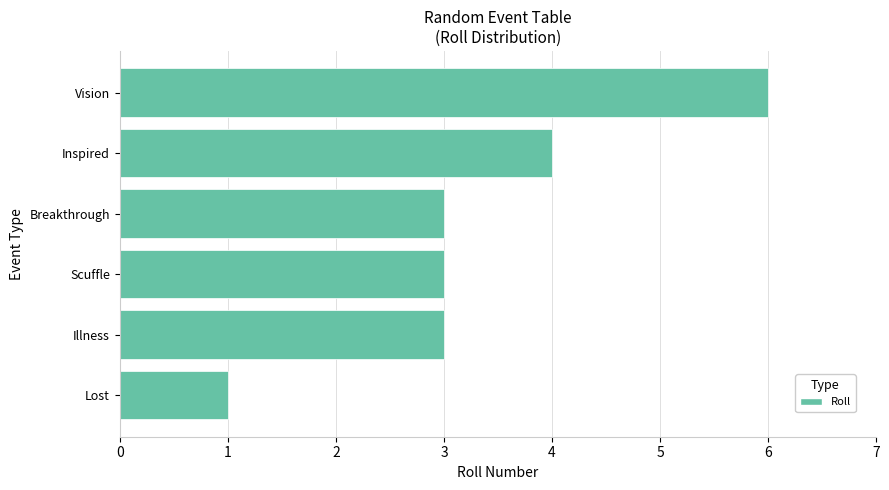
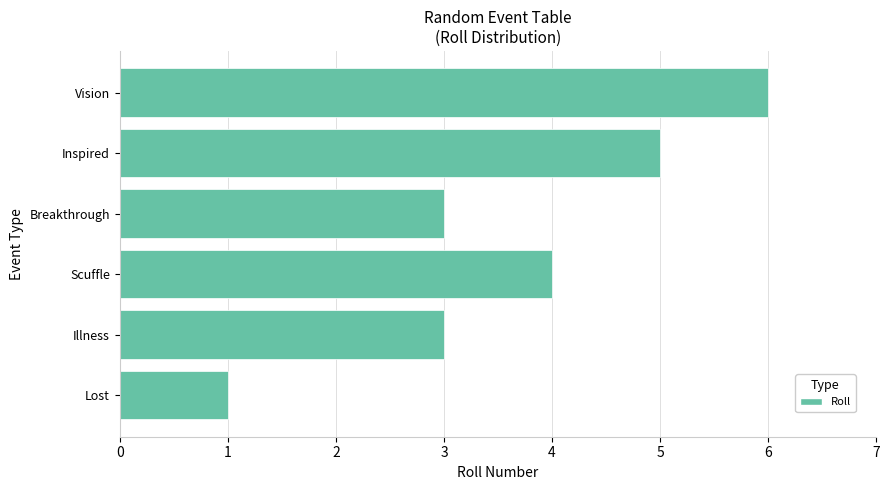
Inspired: 4 -> 5
Scuffle: 3 -> 4
